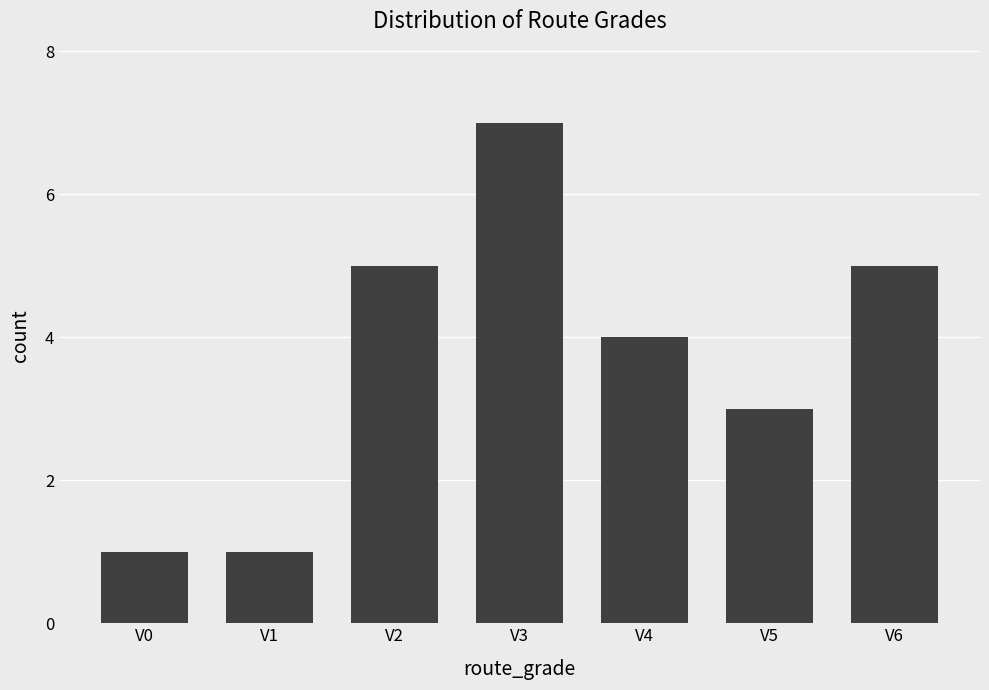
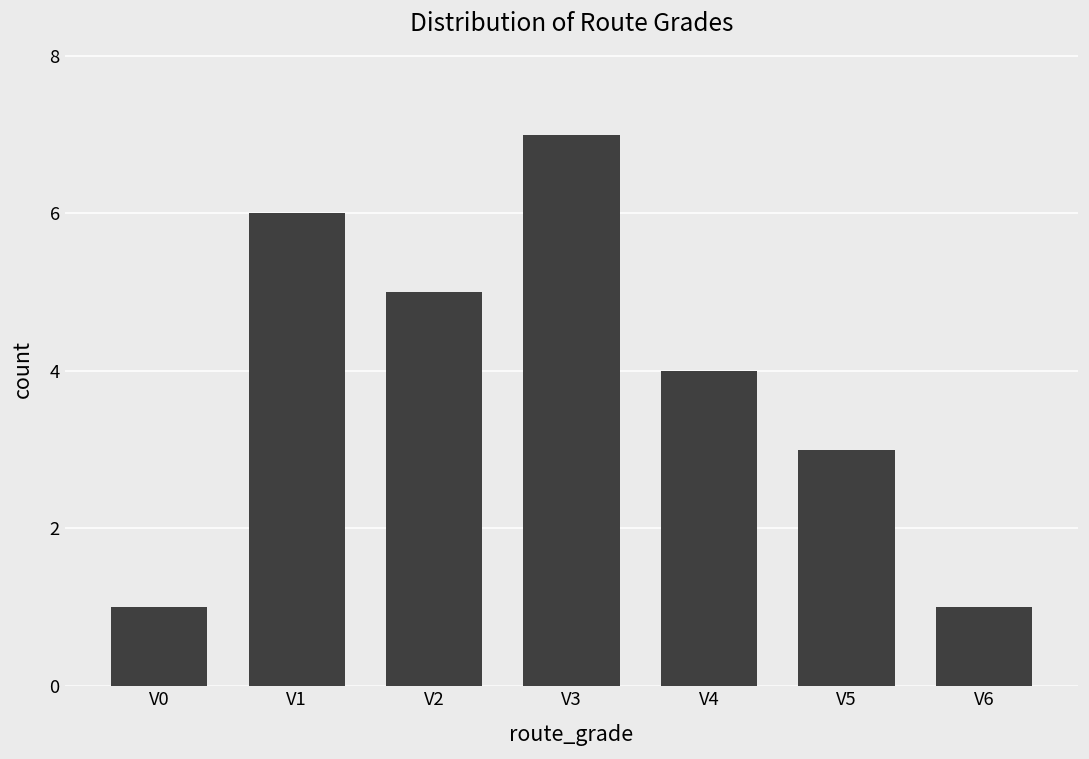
V1: 1 -> 6
V6: 5 -> 1
